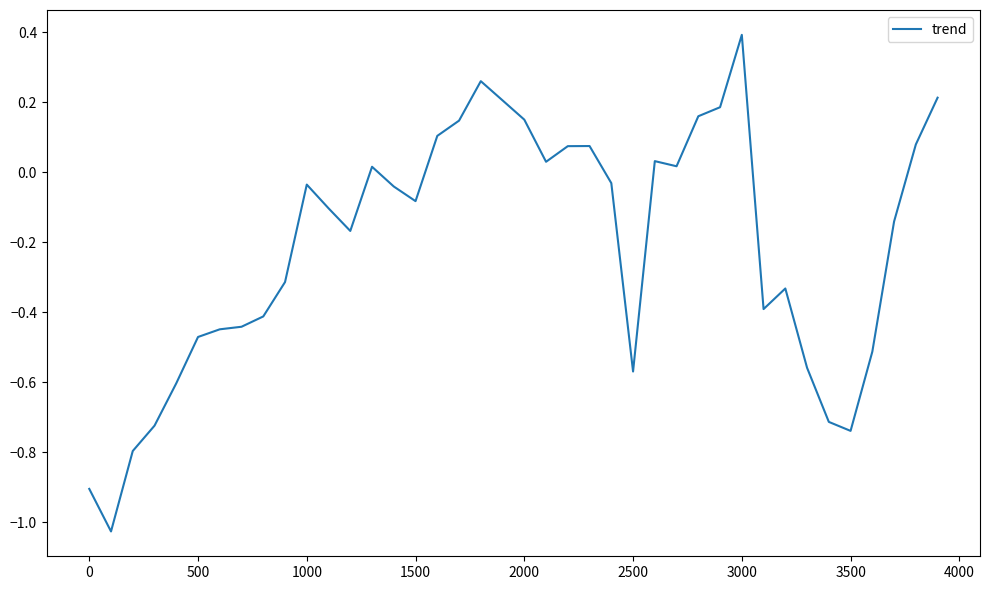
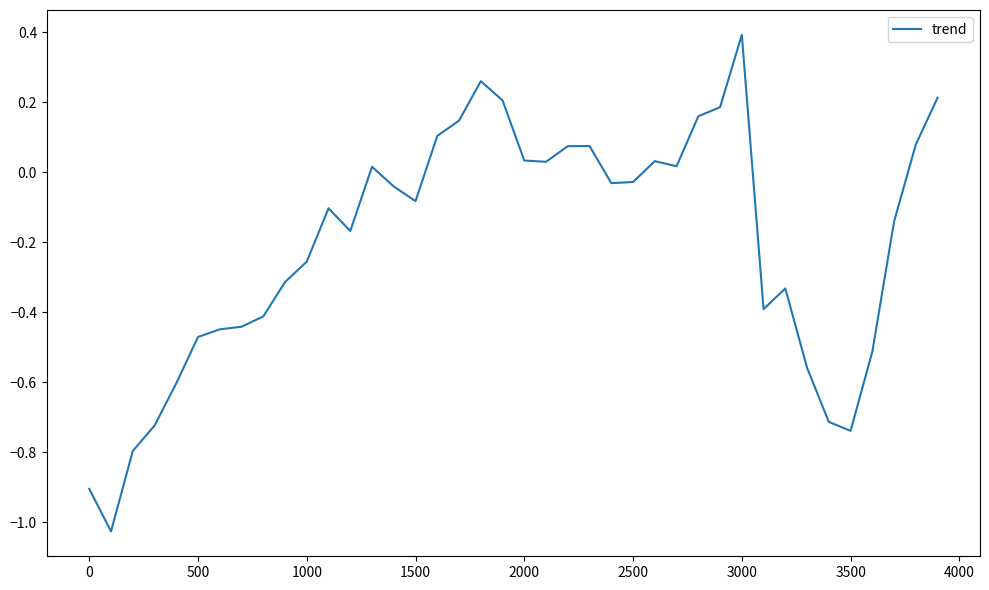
1000: -0.04 -> -0.26
2000: 0.15 -> 0.03
2500: -0.57 -> -0.03
